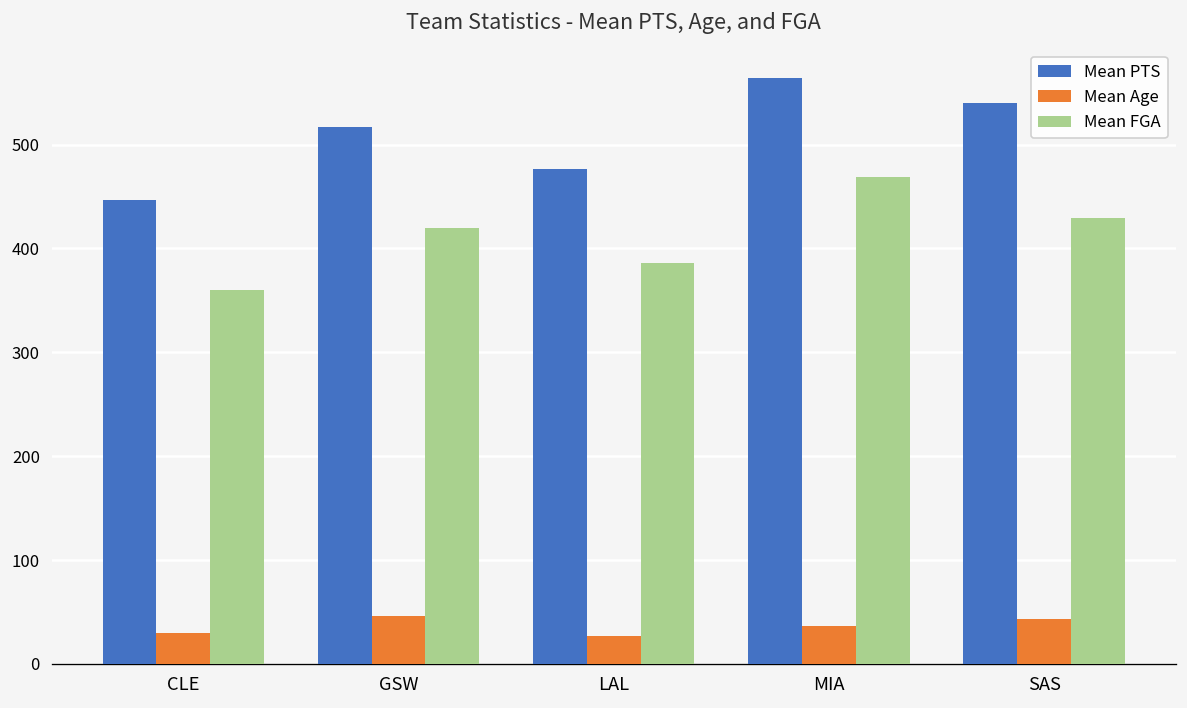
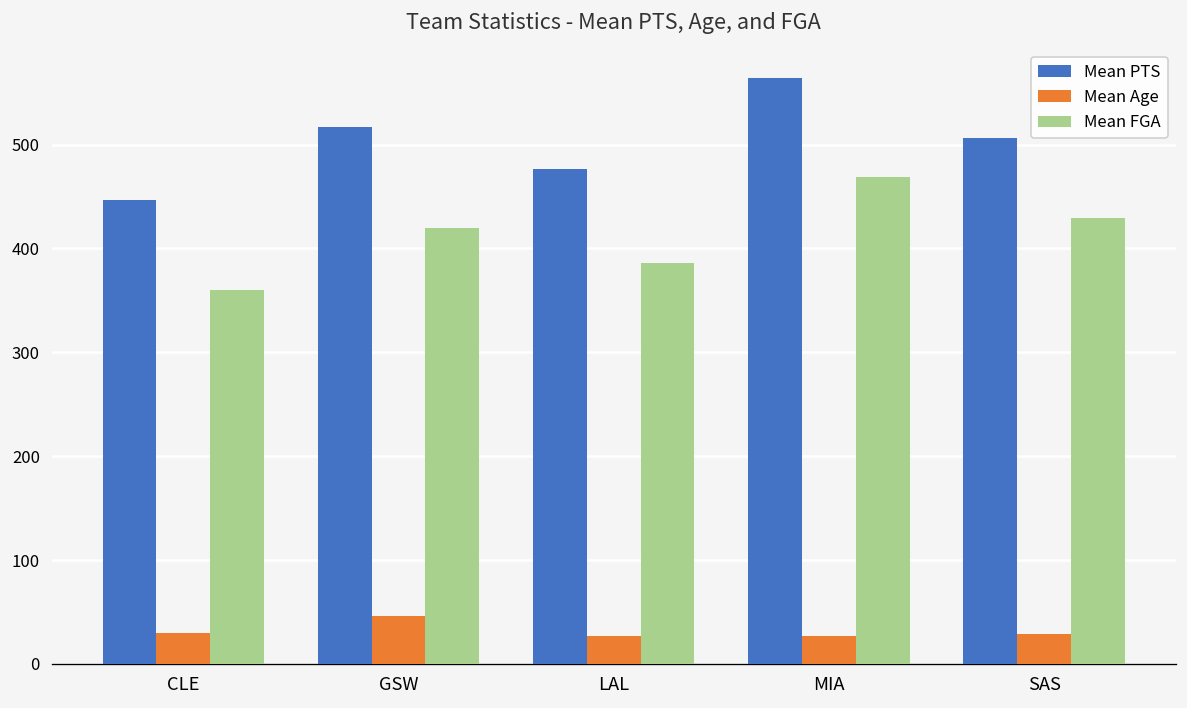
Mean Age, MIA: 40 -> 30
Mean PTS, SAS: 540 -> 510
Mean Age, SAS: 40 -> 30
